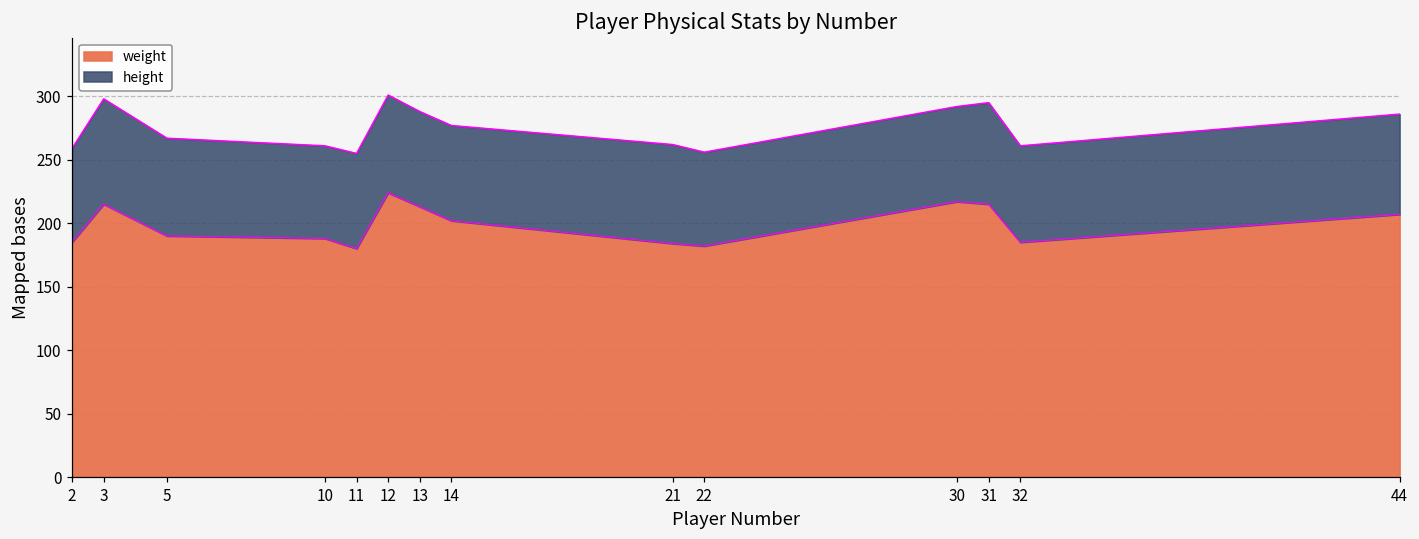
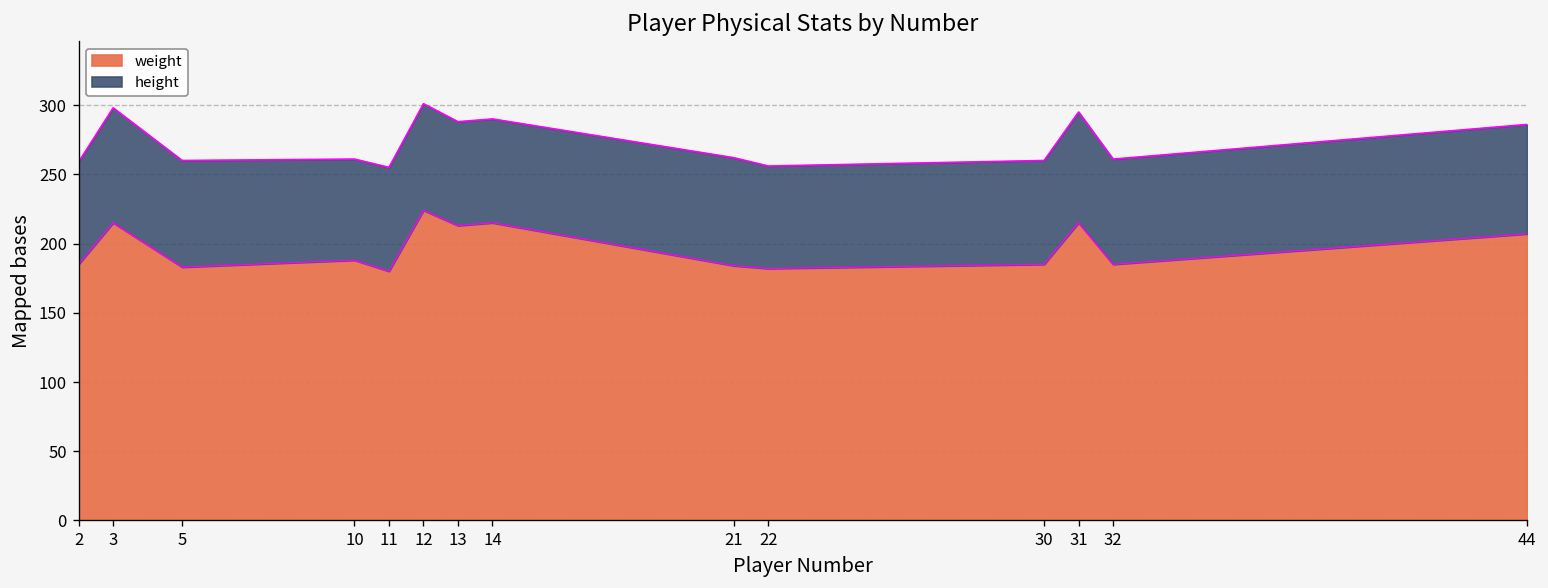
weight, 5: 190 -> 183
weight, 14: 202 -> 215
weight, 30: 217 -> 185
